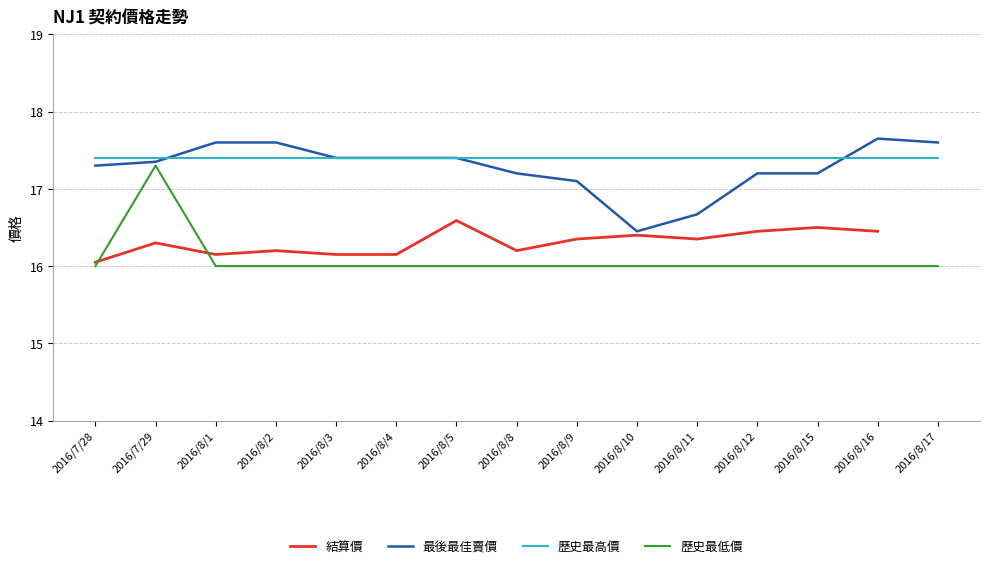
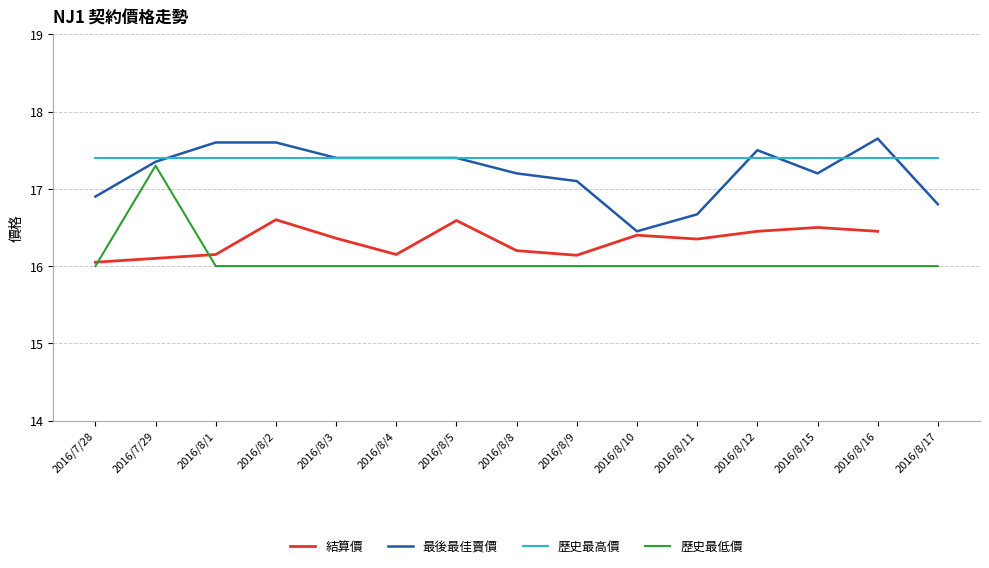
最後最佳賣價, 2016/7/28: 17.3 -> 16.9
結算價, 2016/7/29: 16.3 -> 16.1
結算價, 2016/8/2: 16.2 -> 16.6
結算價, 2016/8/3: 16.2 -> 16.4
結算價, 2016/8/9: 16.4 -> 16.1
最後最佳賣價, 2016/8/12: 17.2 -> 17.5
最後最佳賣價, 2016/8/17: 17.6 -> 16.8
